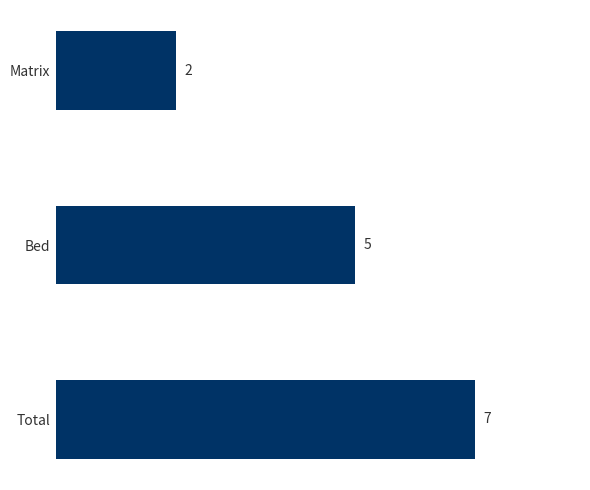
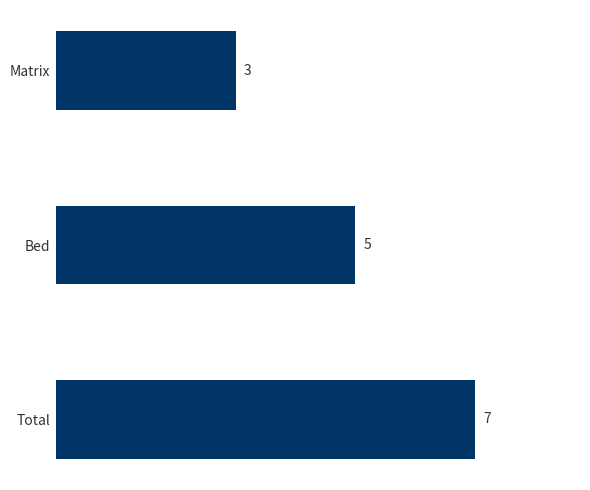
Matrix: 2 -> 3
